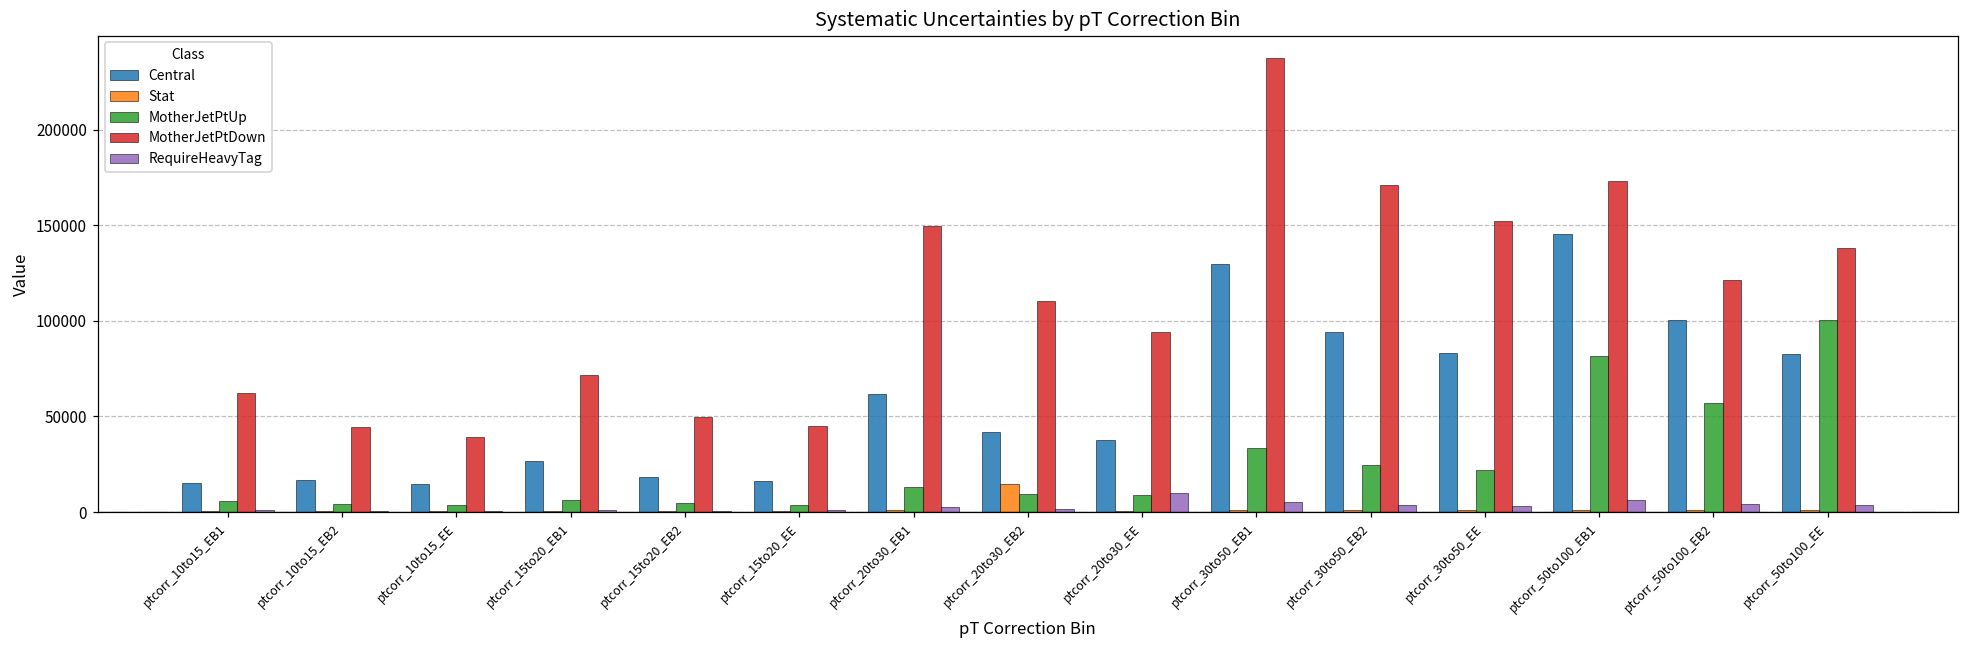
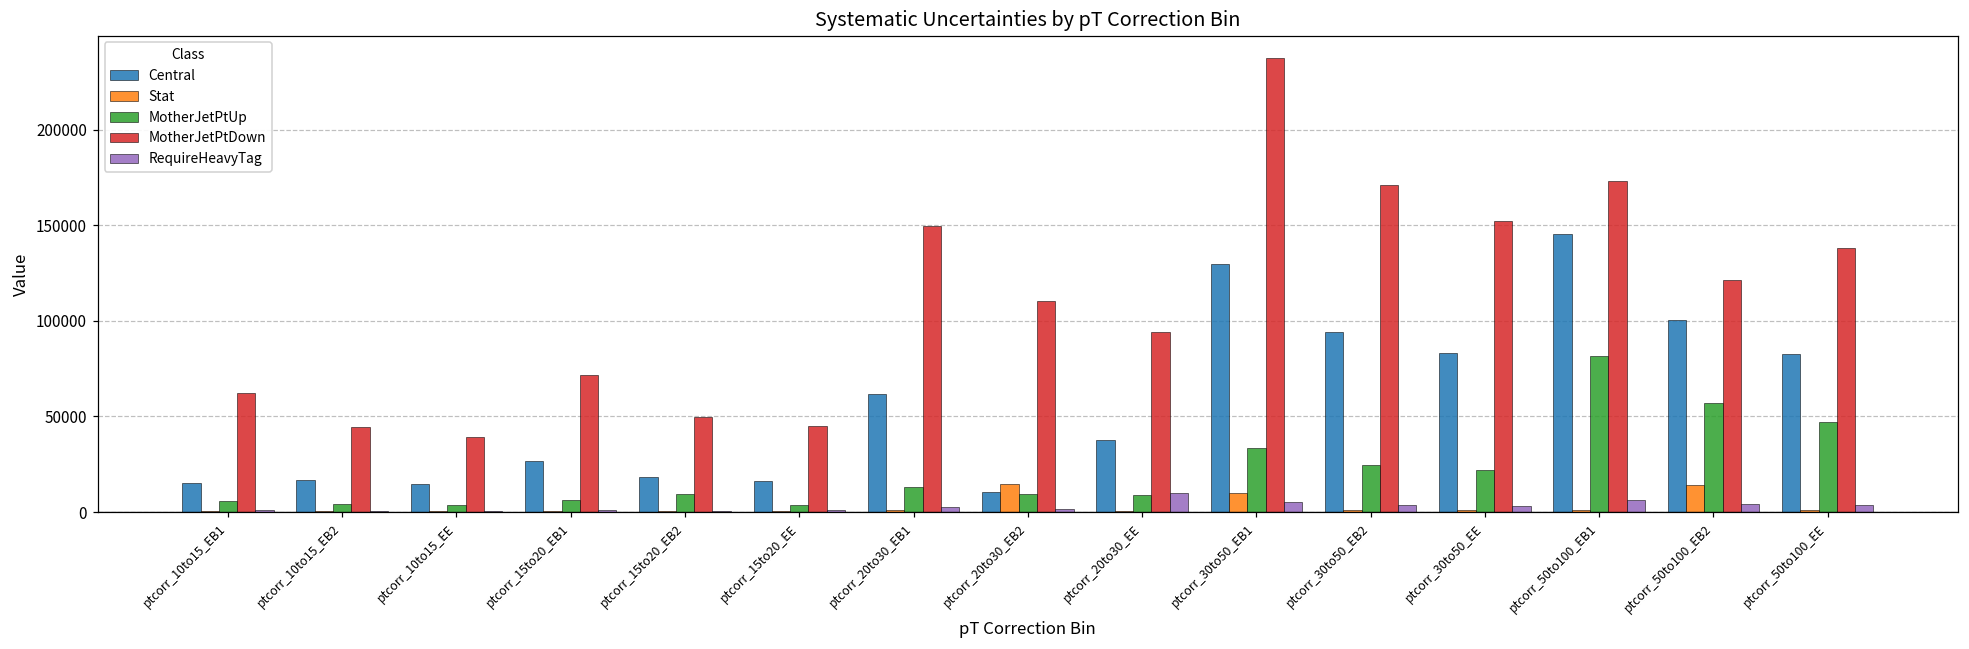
MotherJetPtUp, ptcorr_15to20_EB2: 5000 -> 9000
Central, ptcorr_20to30_EB2: 42000 -> 11000
Stat, ptcorr_30to50_EB1: 1000 -> 10000
Stat, ptcorr_50to100_EB2: 1000 -> 14000
MotherJetPtUp, ptcorr_50to100_EE: 101000 -> 47000
